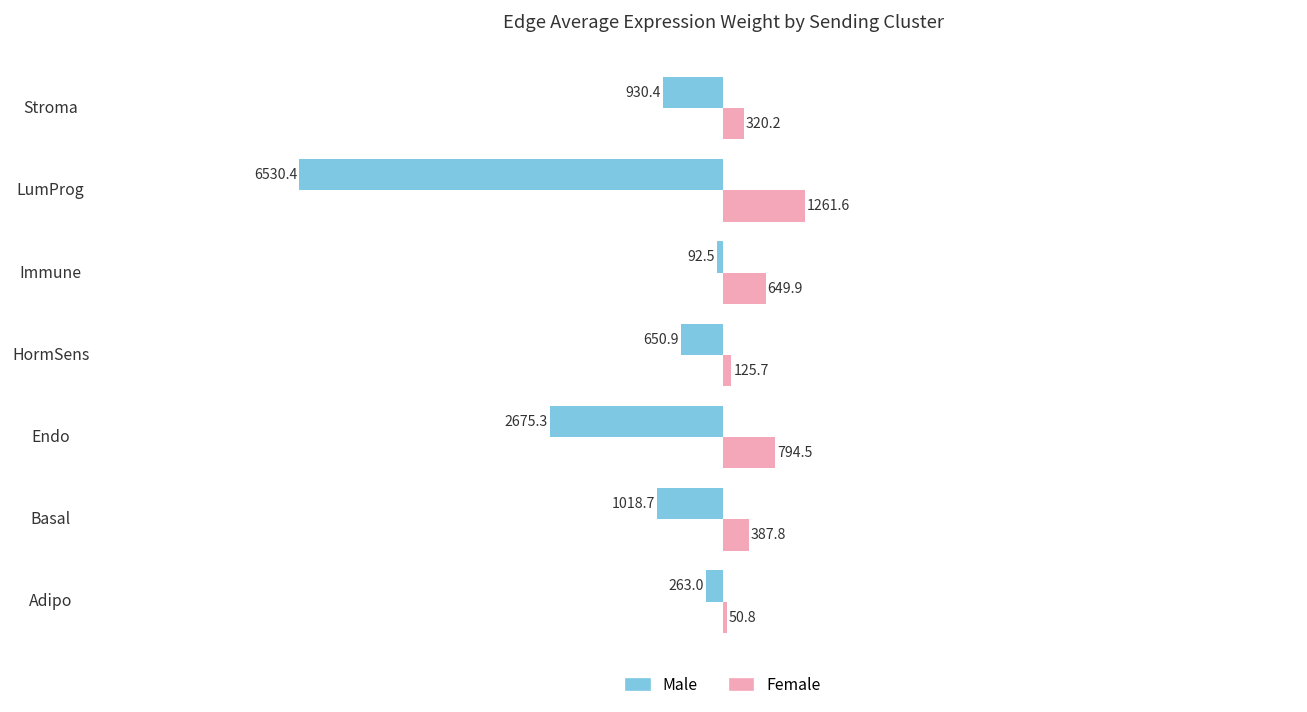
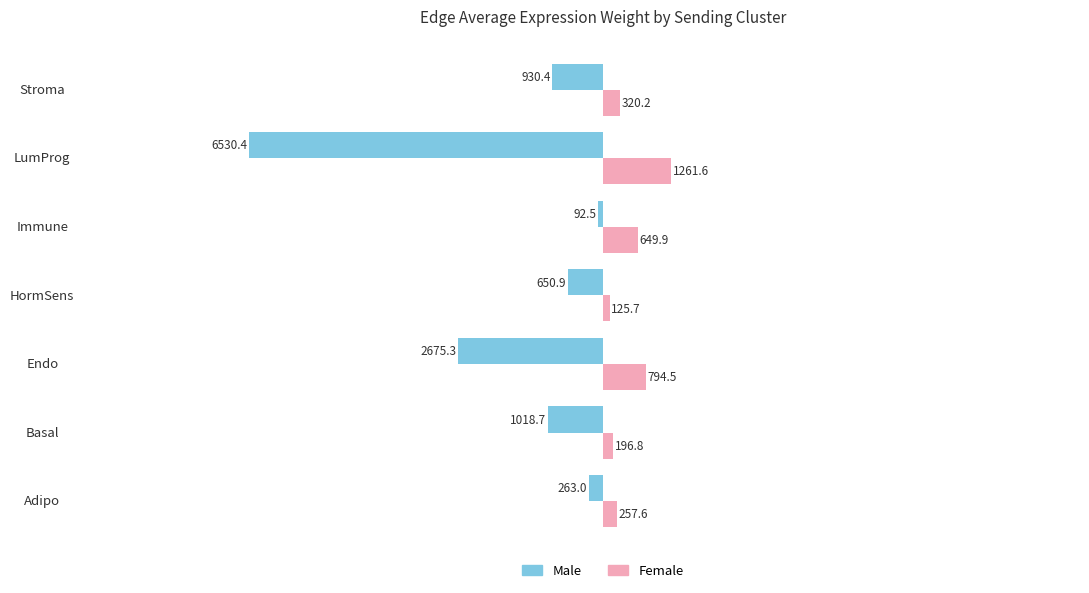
Female, Basal: 387.8 -> 196.8
Female, Adipo: 50.8 -> 257.6
